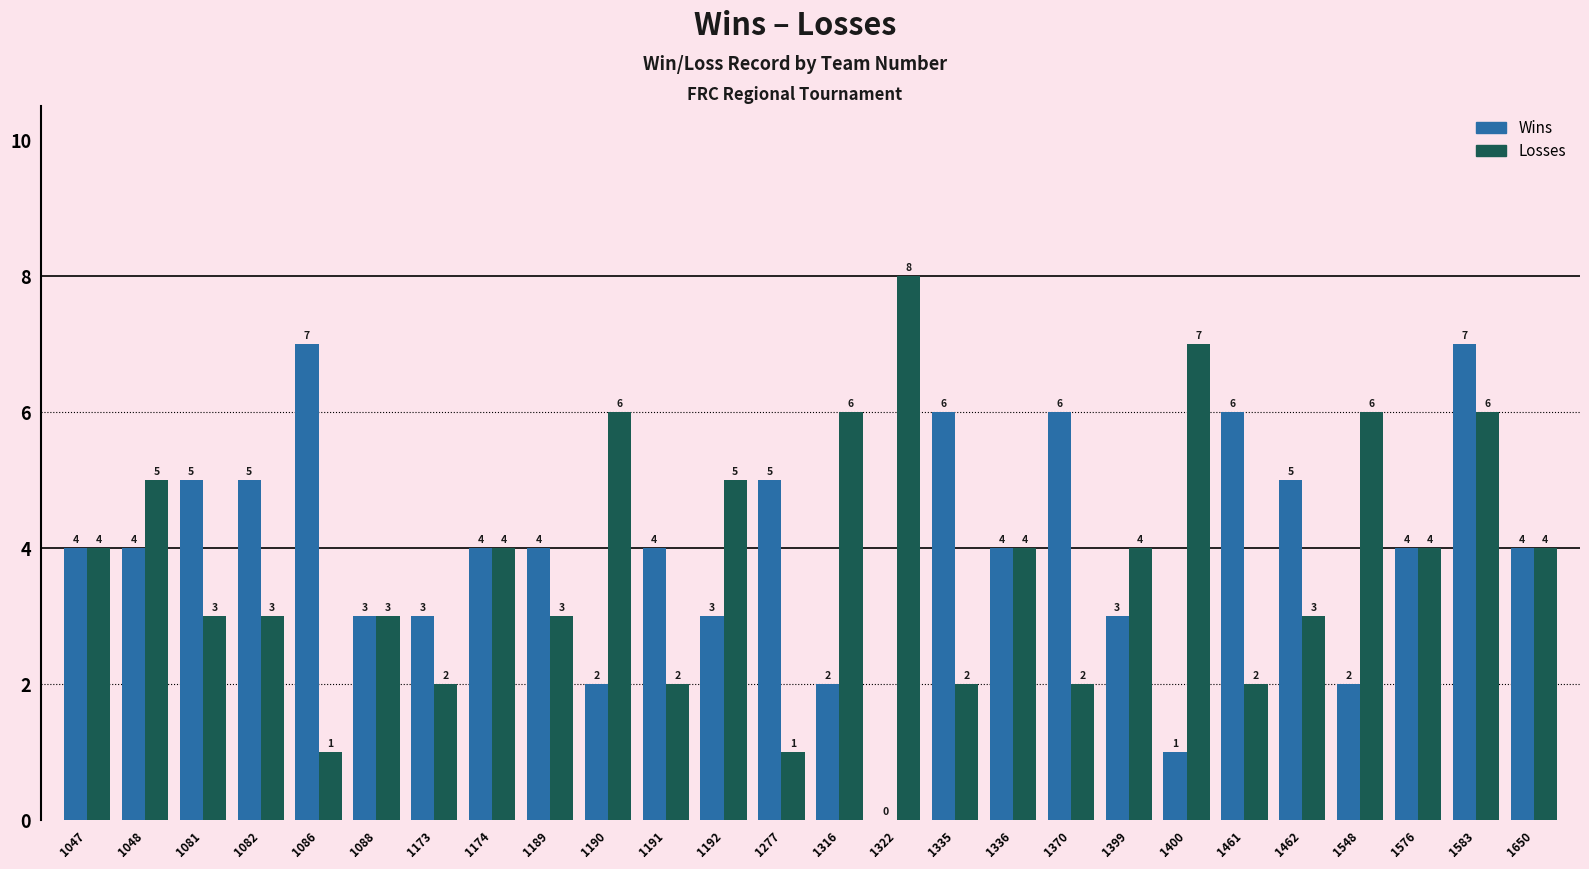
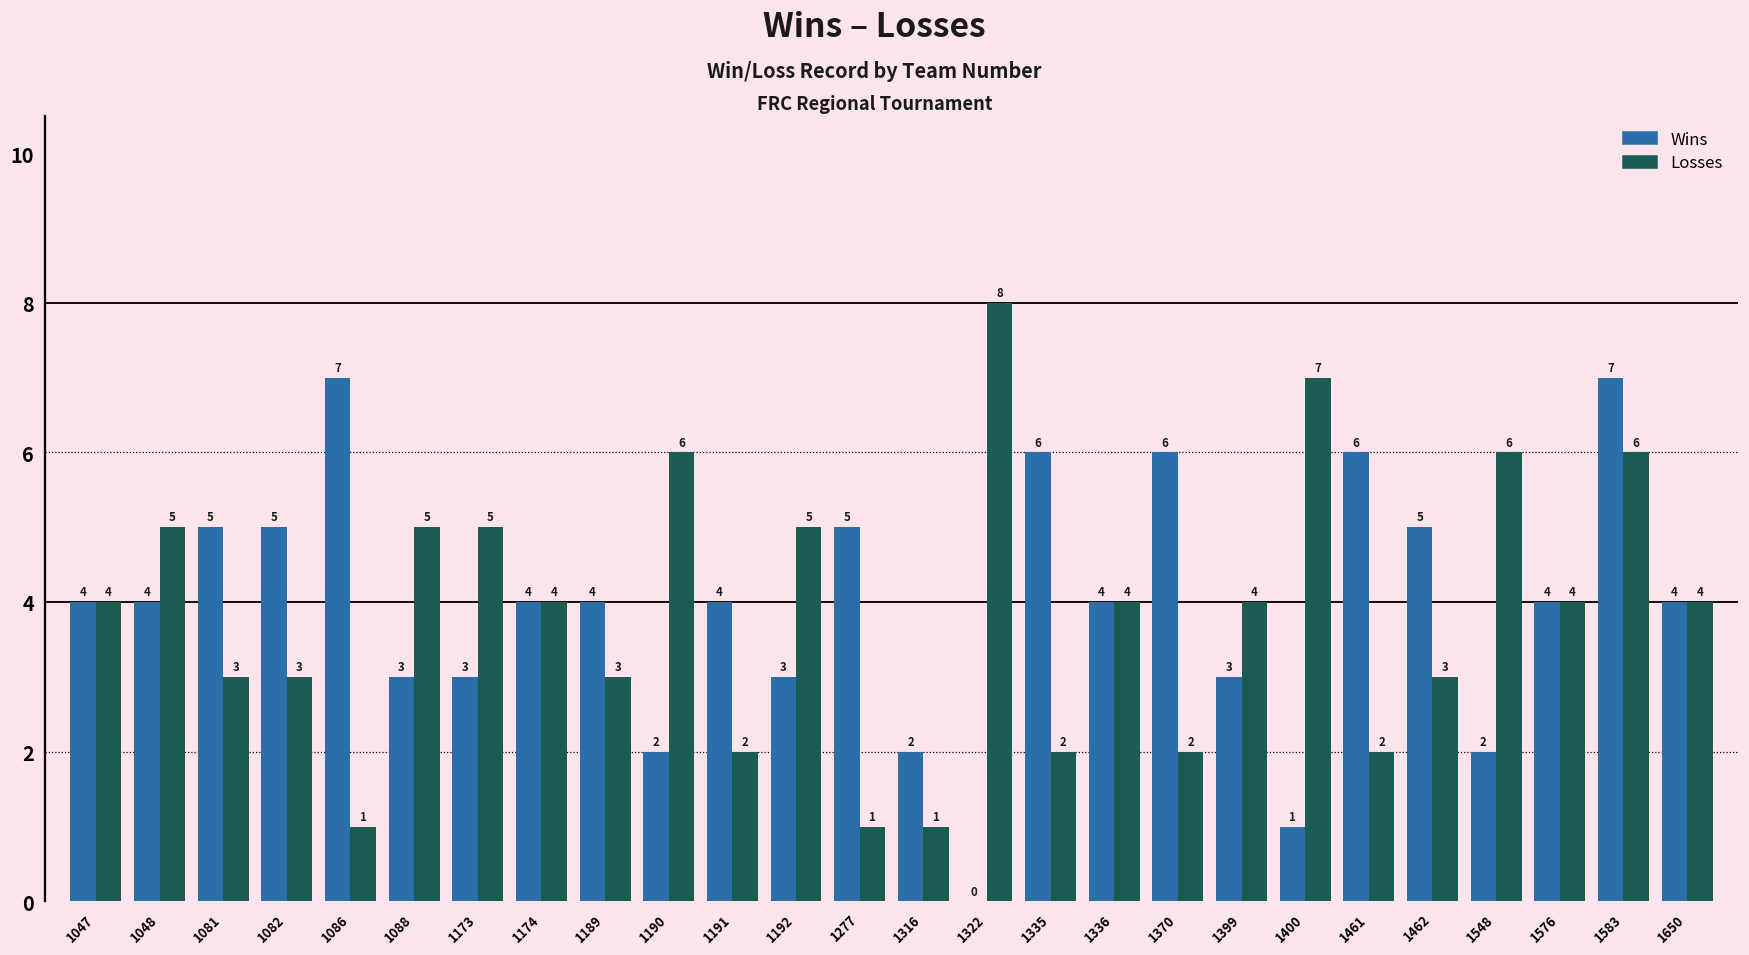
Losses, 1088: 3 -> 5
Losses, 1173: 2 -> 5
Losses, 1316: 6 -> 1
